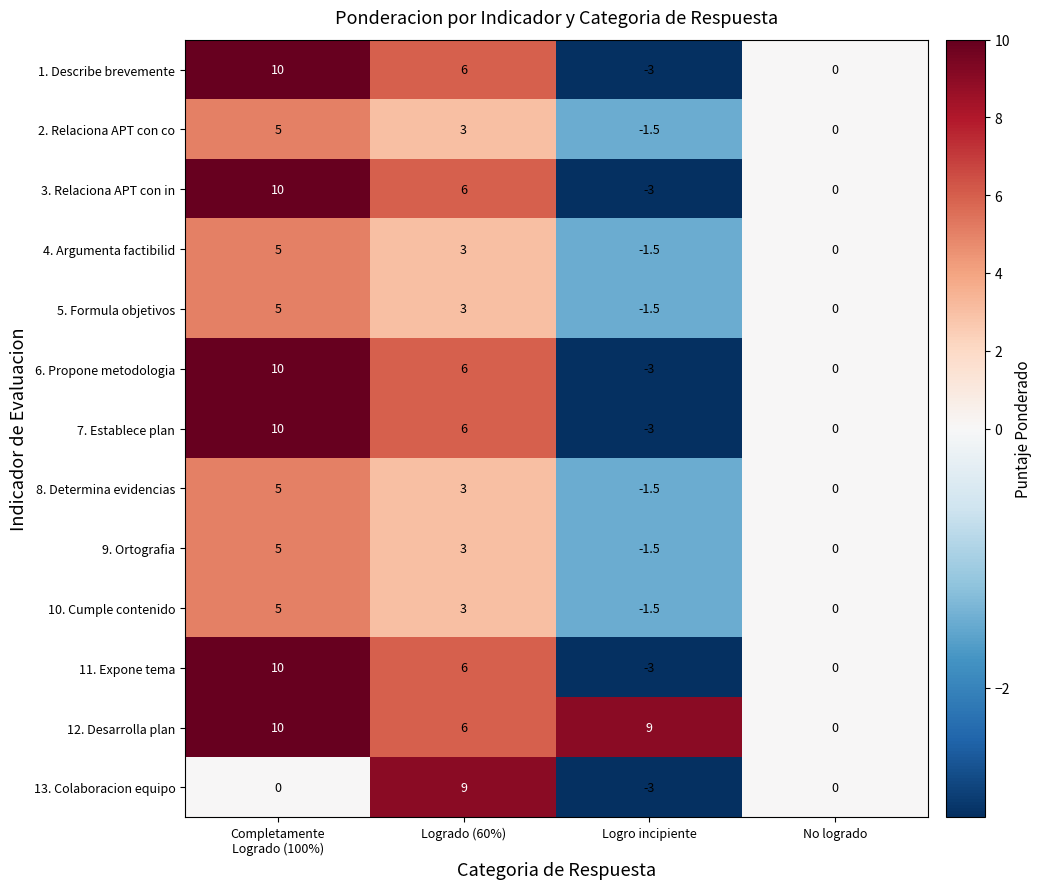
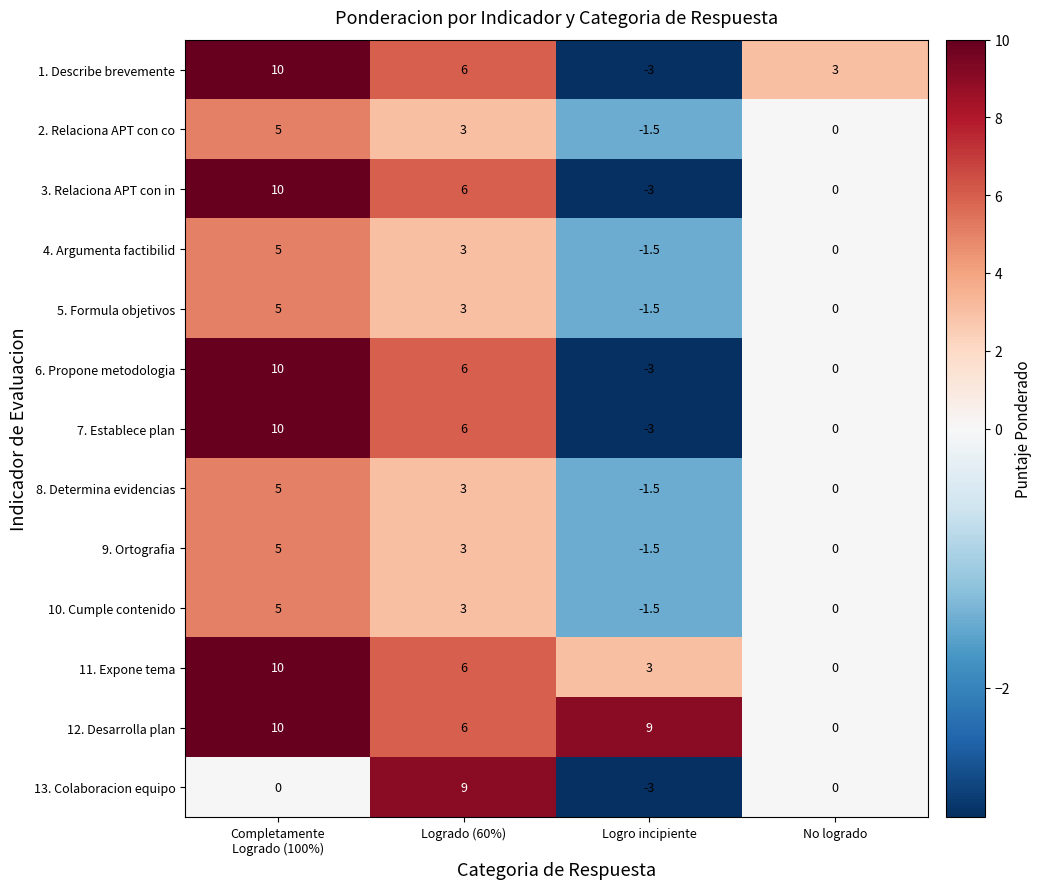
1. Describe brevemente, No logrado: 0 -> 3
11. Expone tema, Logro incipiente: -3 -> 3
